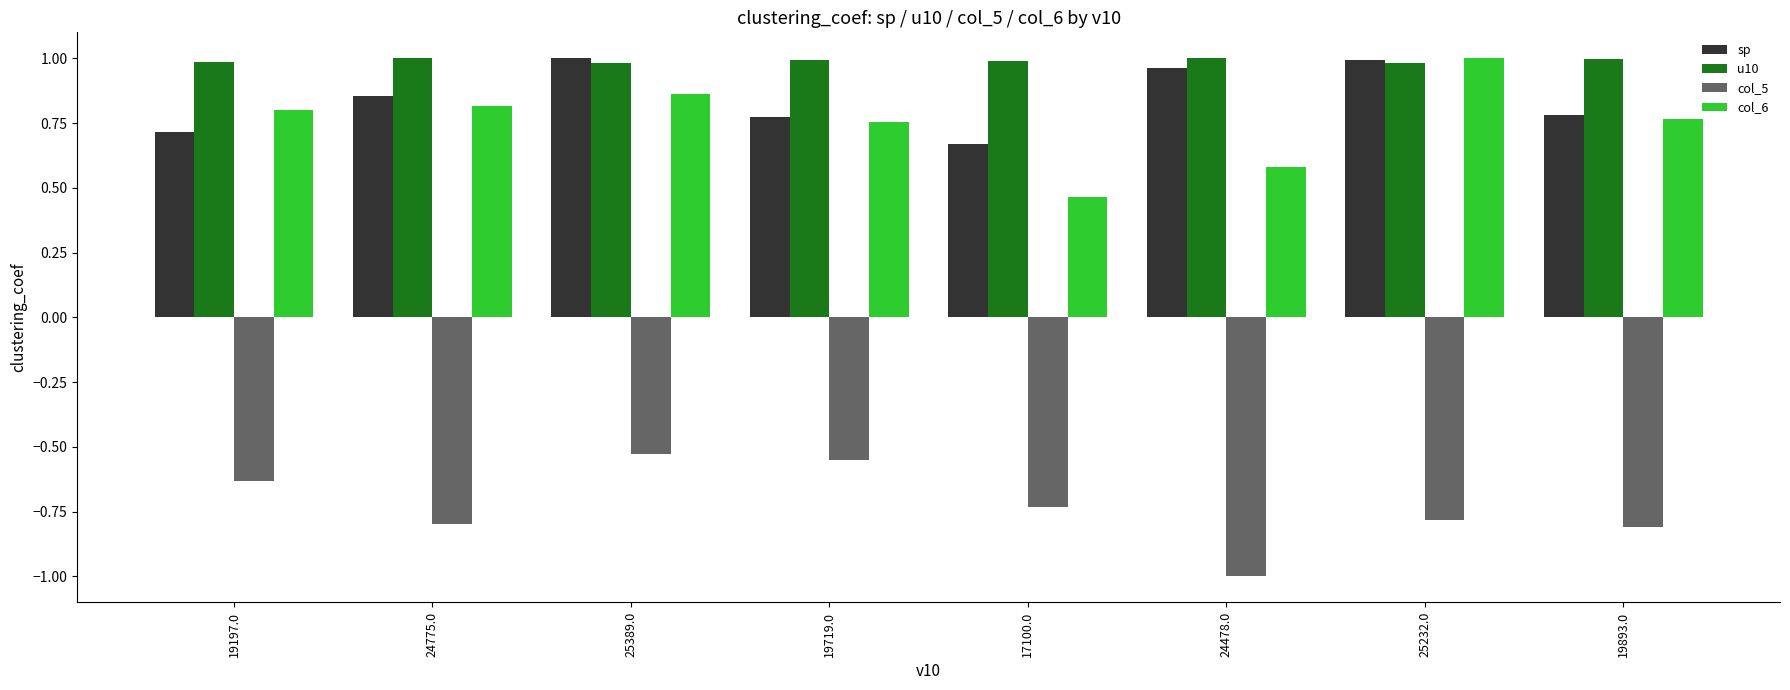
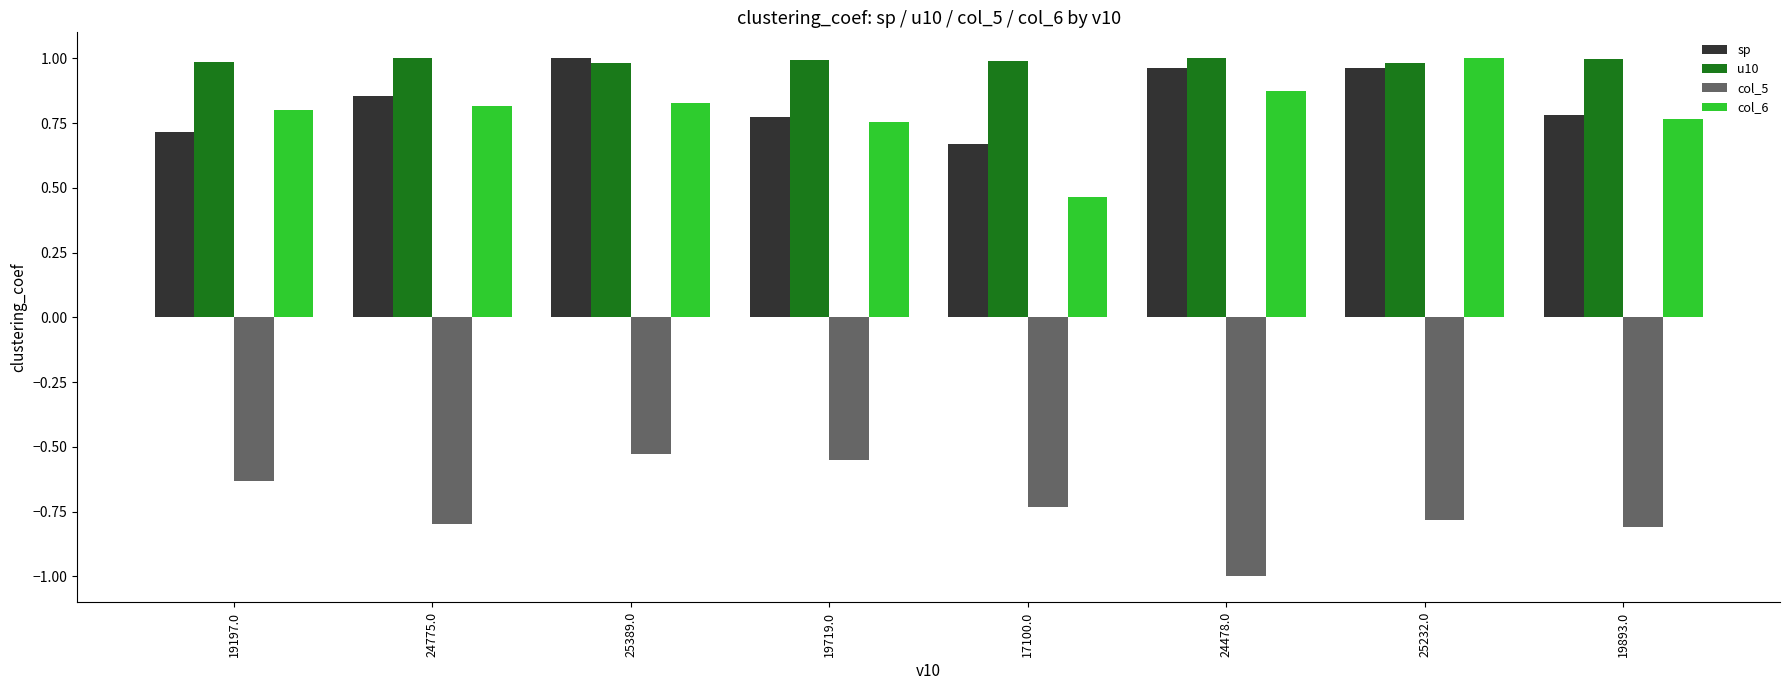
col_6, 25389.0: 0.86 -> 0.83
col_6, 24478.0: 0.58 -> 0.87
sp, 25232.0: 0.99 -> 0.96
